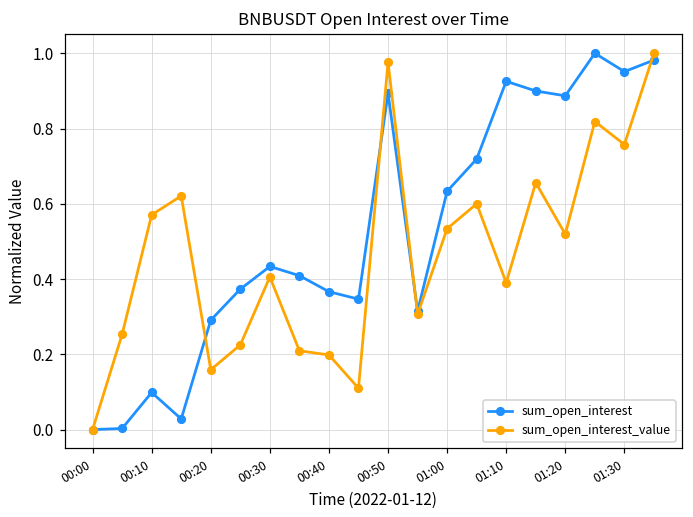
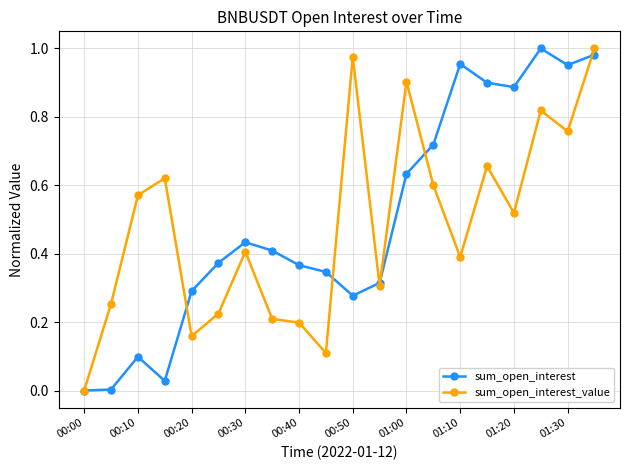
sum_open_interest, 00:50: 0.89 -> 0.28
sum_open_interest_value, 01:00: 0.53 -> 0.90
sum_open_interest, 01:10: 0.93 -> 0.95
